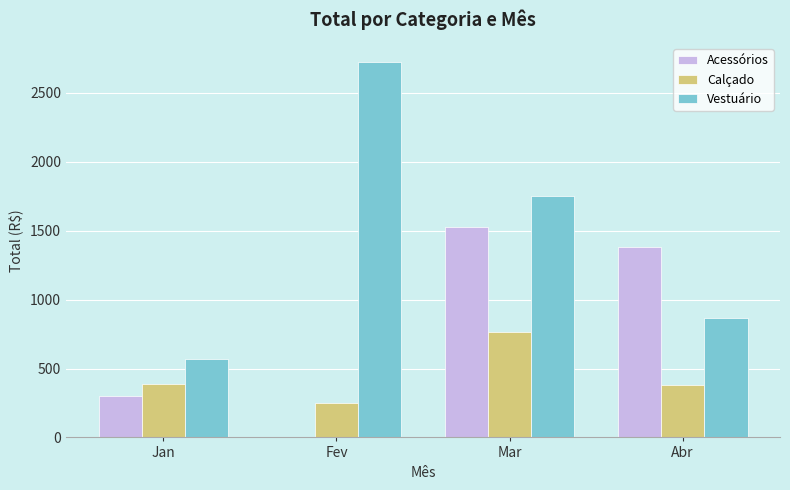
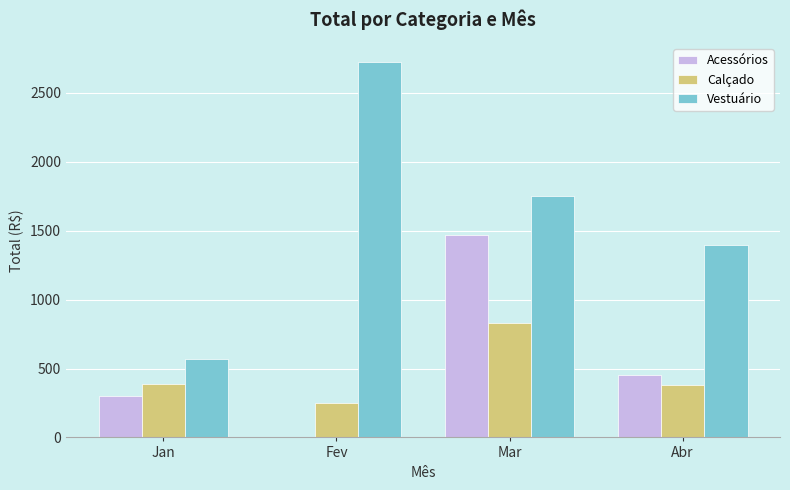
Acessórios, Mar: 1530 -> 1470
Calçado, Mar: 770 -> 830
Acessórios, Abr: 1380 -> 450
Vestuário, Abr: 870 -> 1400
